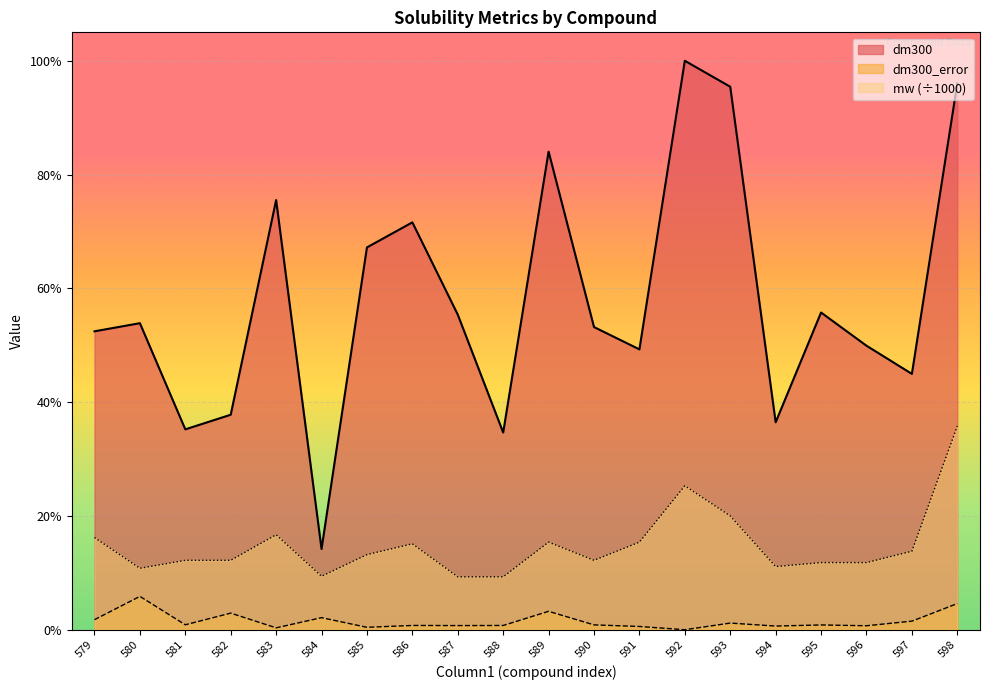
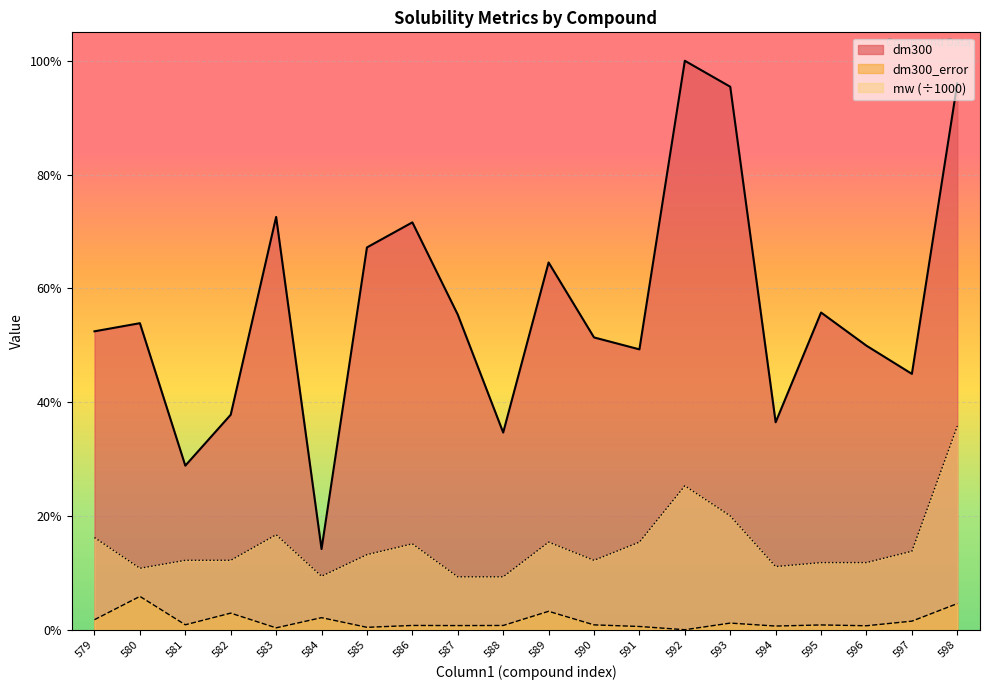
dm300, 581: 35% -> 29%
dm300, 583: 76% -> 73%
dm300, 589: 84% -> 65%
dm300, 590: 53% -> 51%
